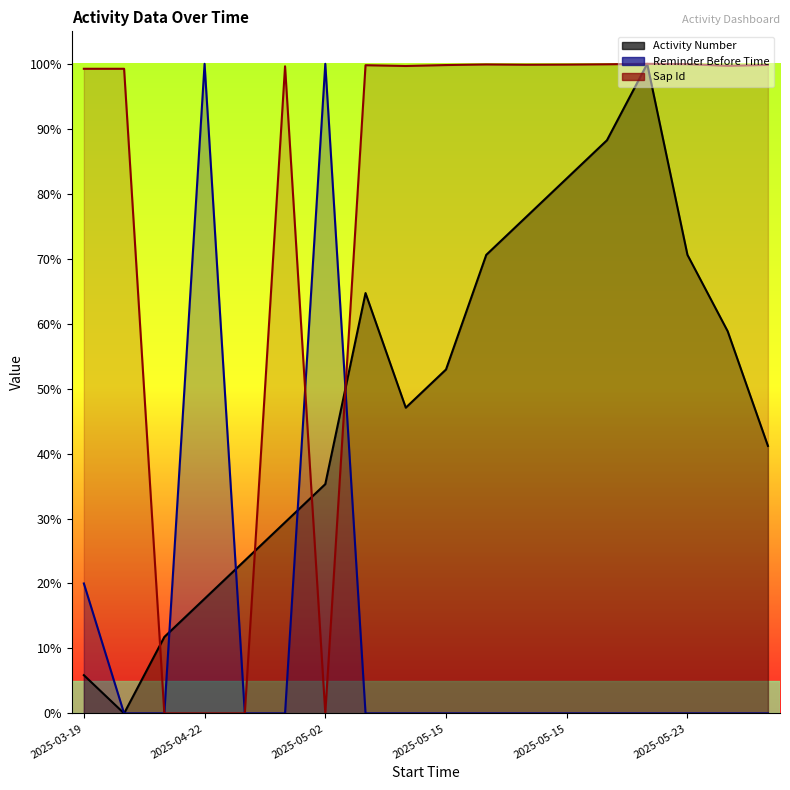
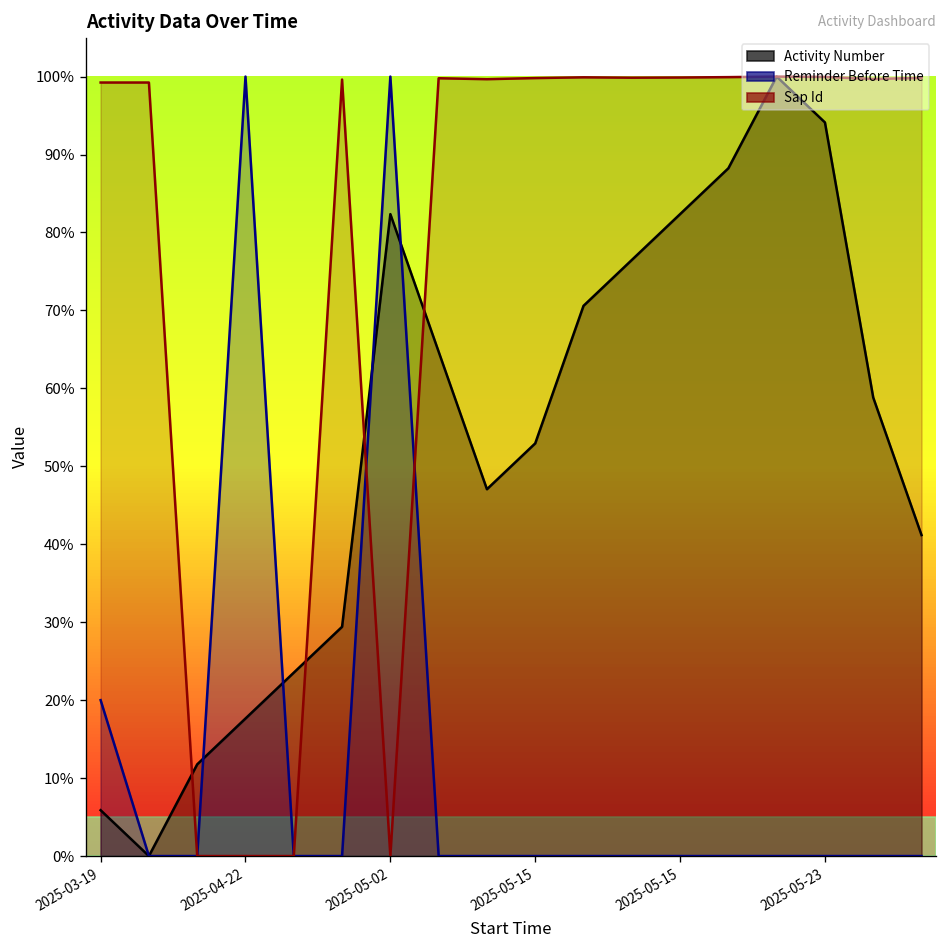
Activity Number, 2025-05-02: 35% -> 82%
Activity Number, 2025-05-23: 71% -> 94%
